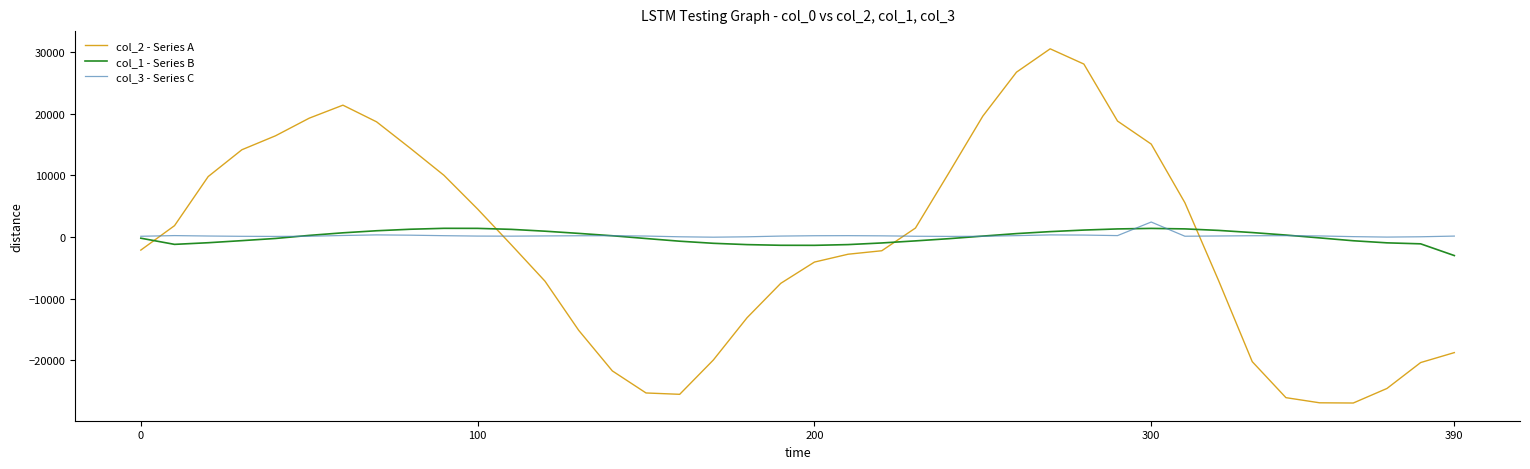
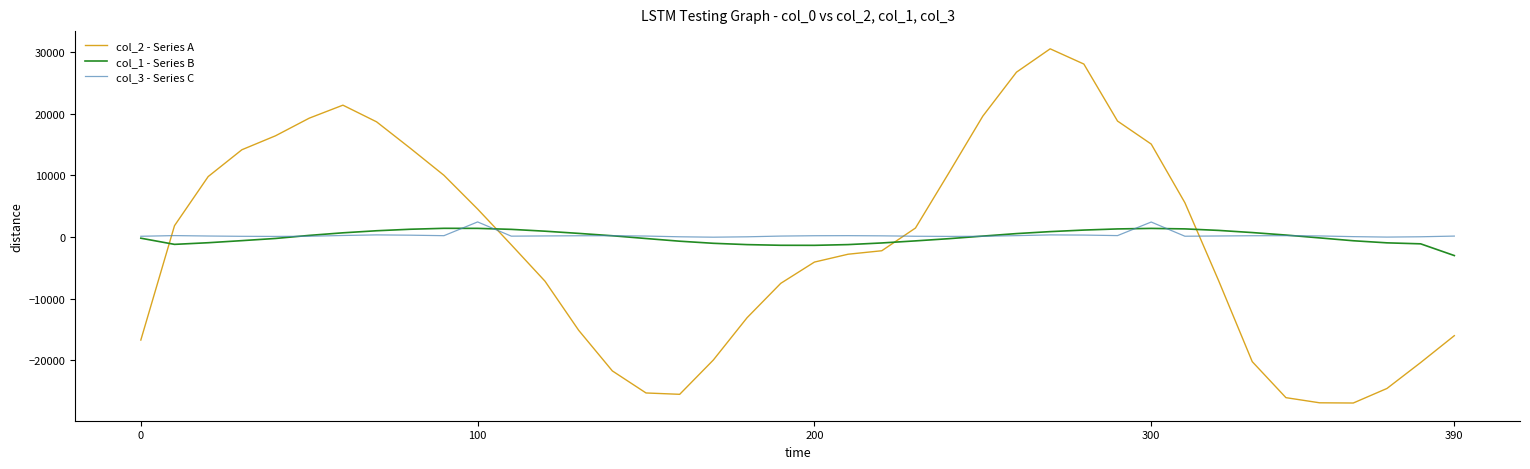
col_2 - Series A, 0: -2000 -> -17000
col_3 - Series C, 100: 0 -> 2000
col_2 - Series A, 390: -19000 -> -16000
